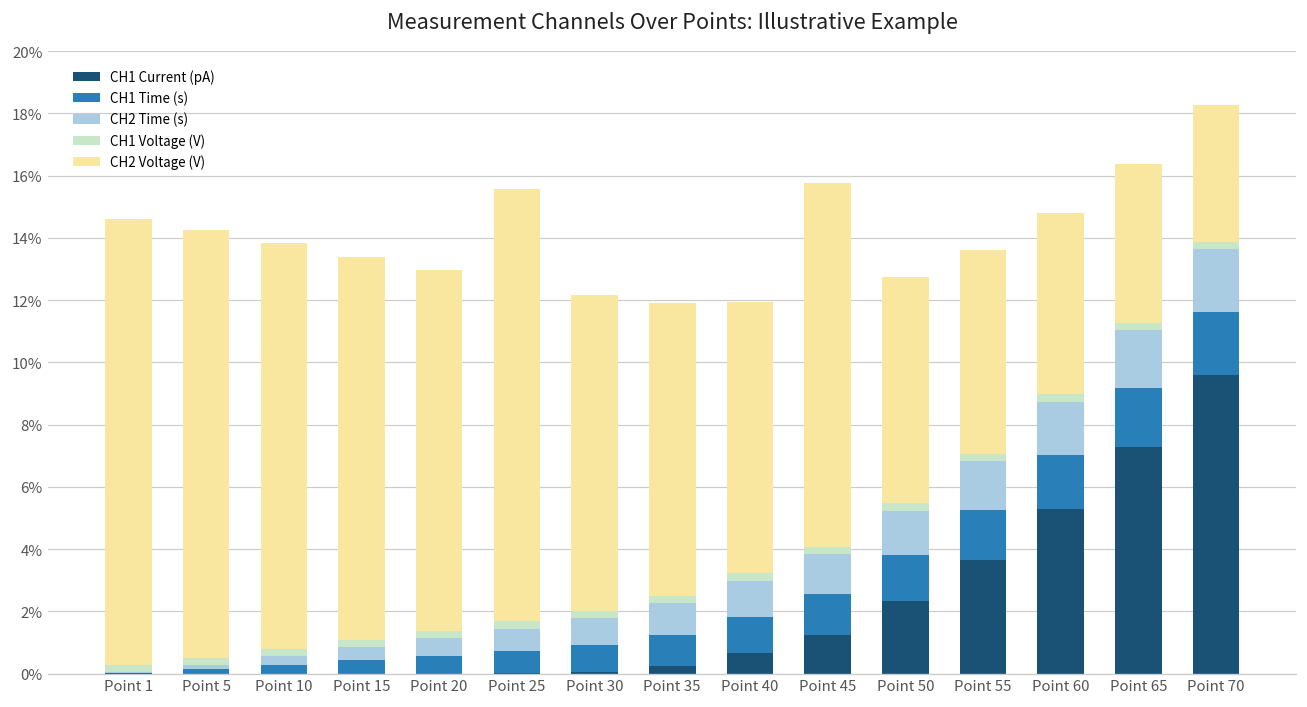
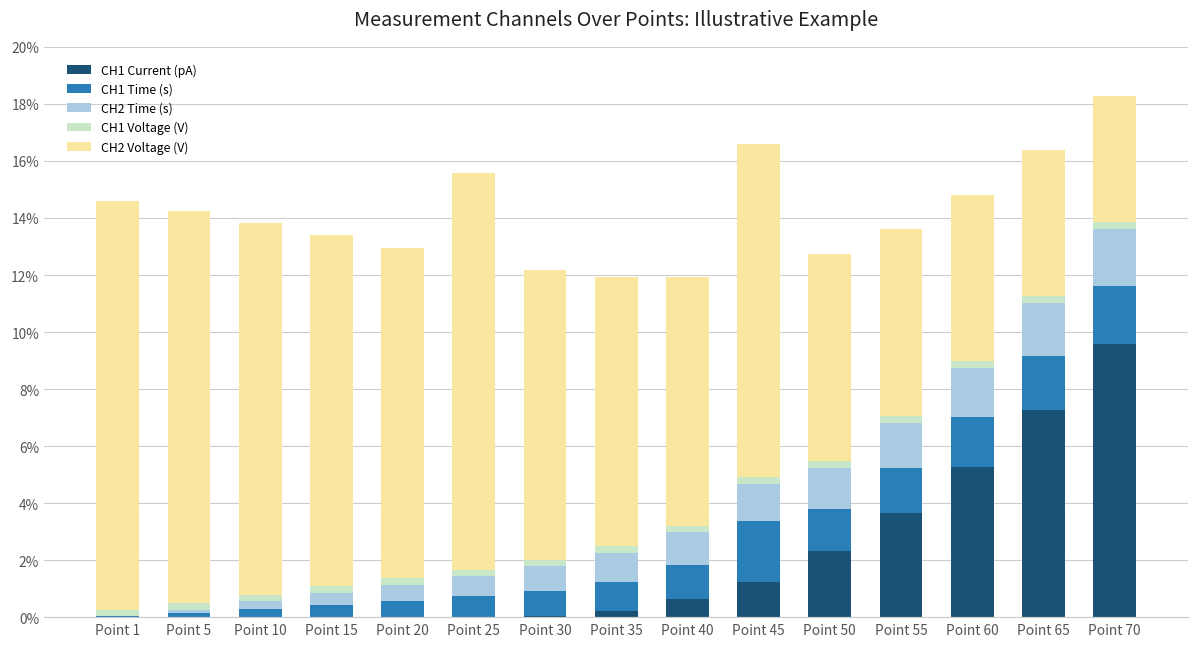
CH1 Time (s), Point 45: 1.3% -> 2.1%
